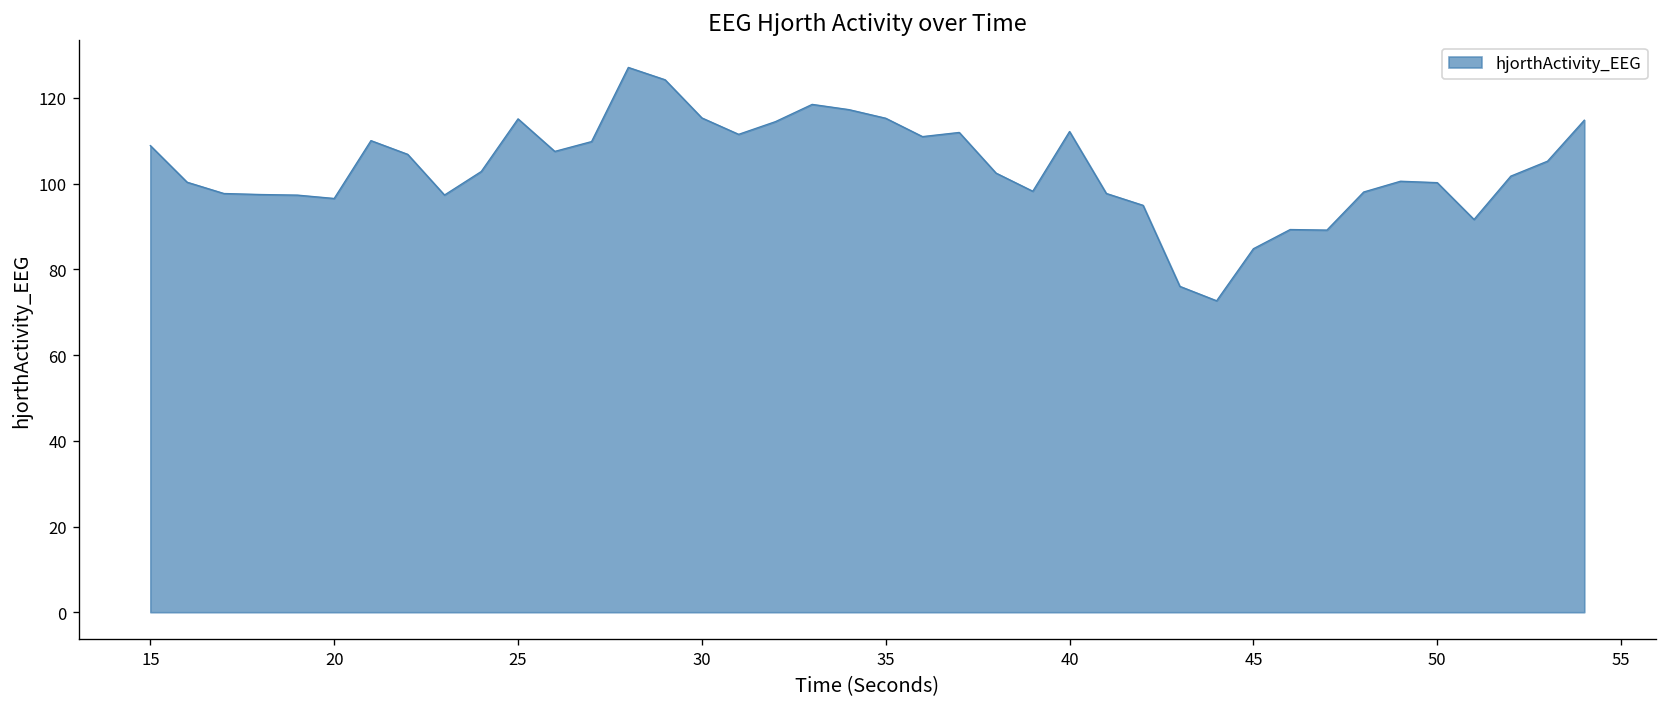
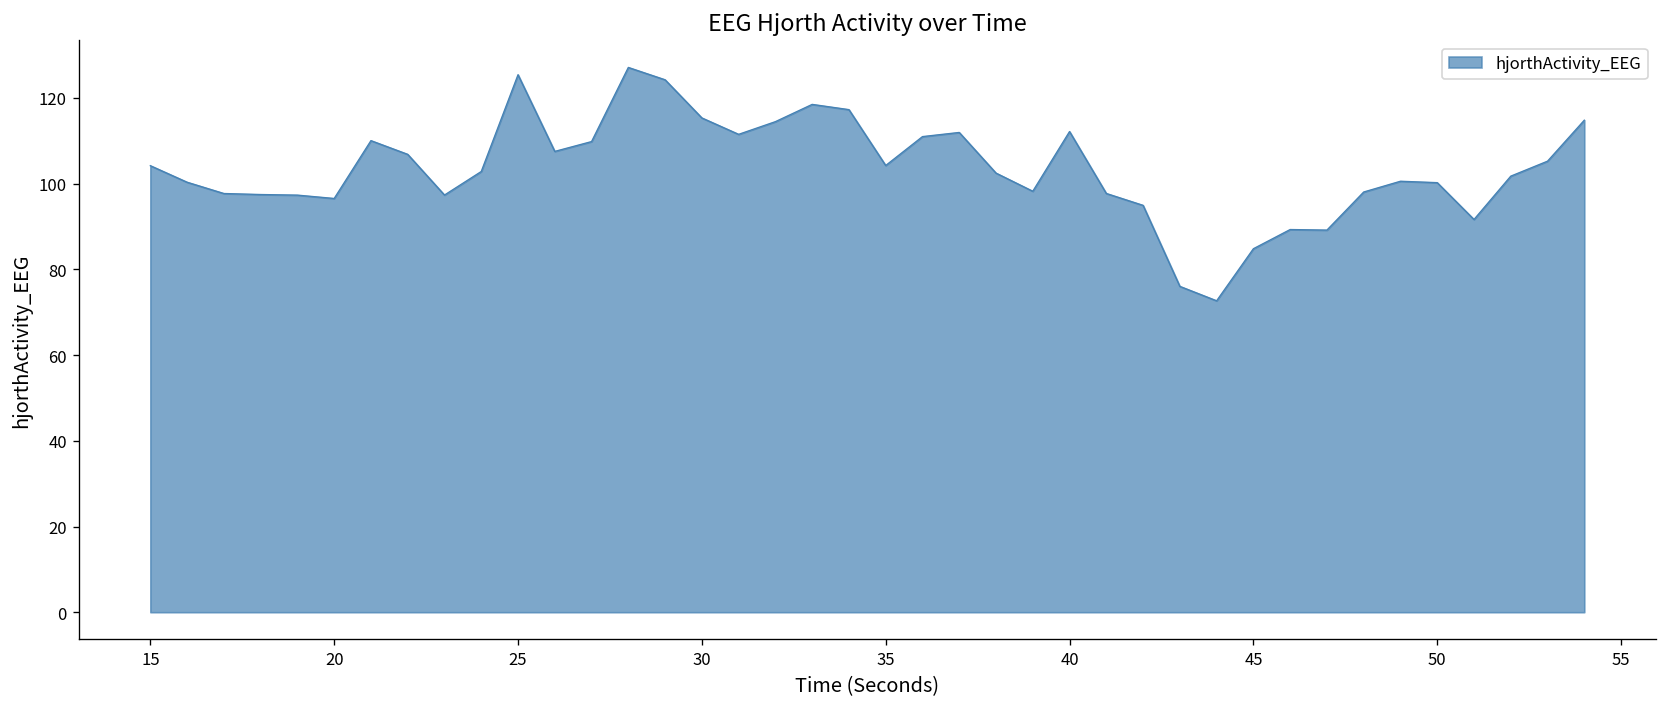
15: 109 -> 104
25: 115 -> 125
35: 115 -> 104
